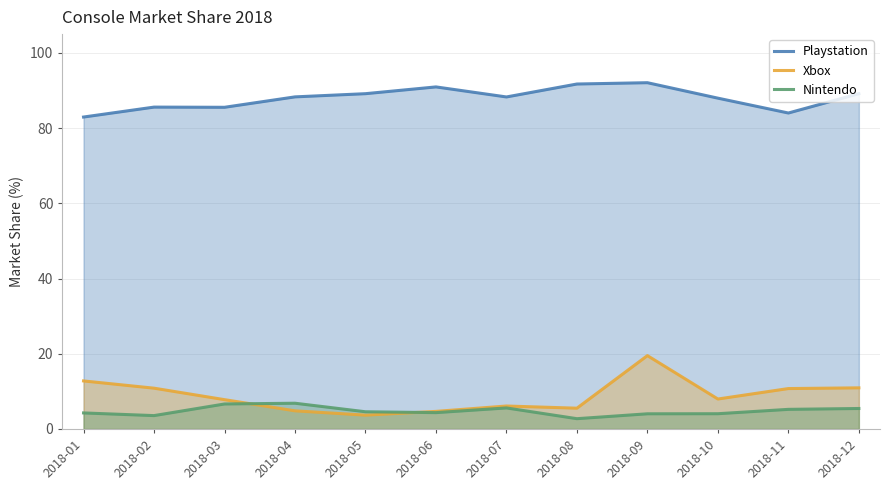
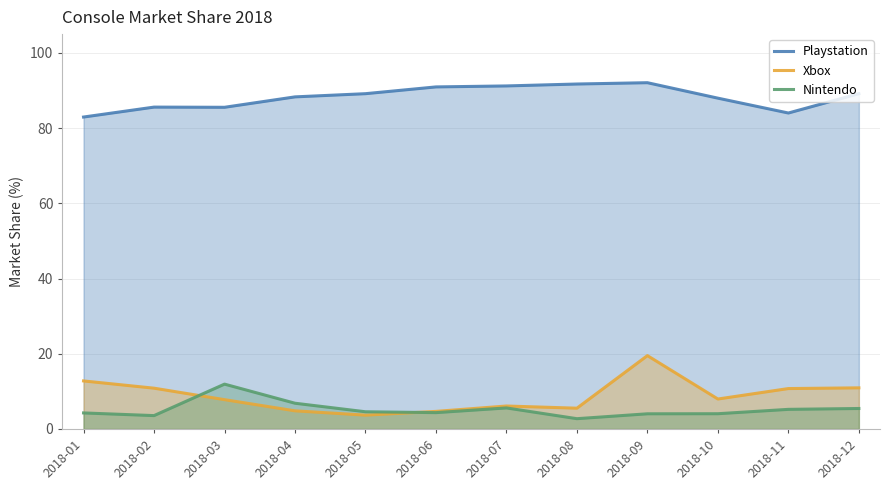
Nintendo, 2018-03: 7 -> 12
Playstation, 2018-07: 88 -> 91
